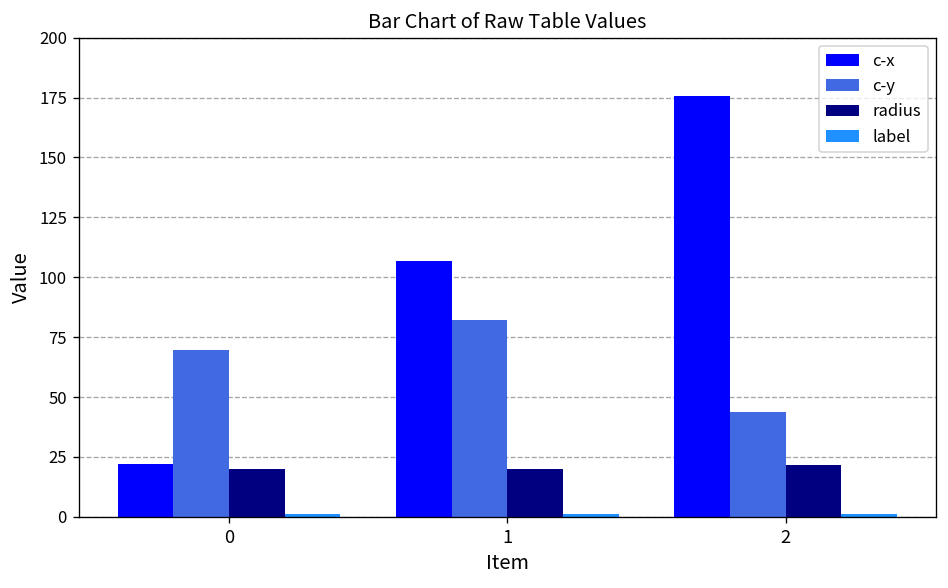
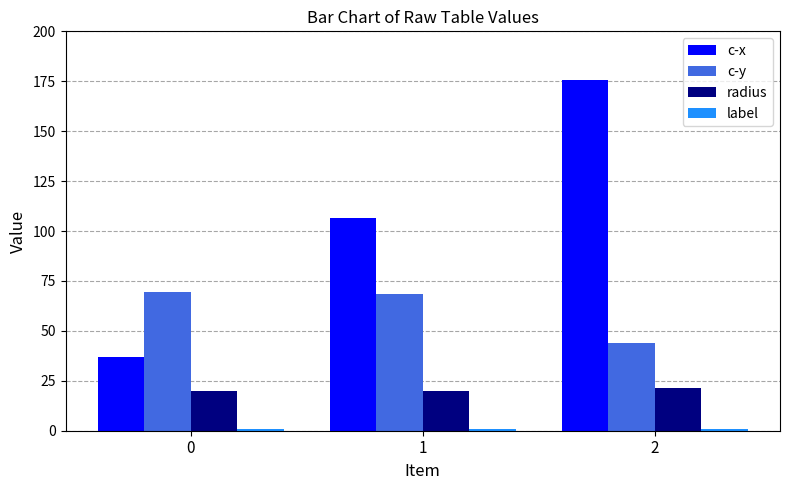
c-x, 0: 22 -> 37
c-y, 1: 82 -> 68
